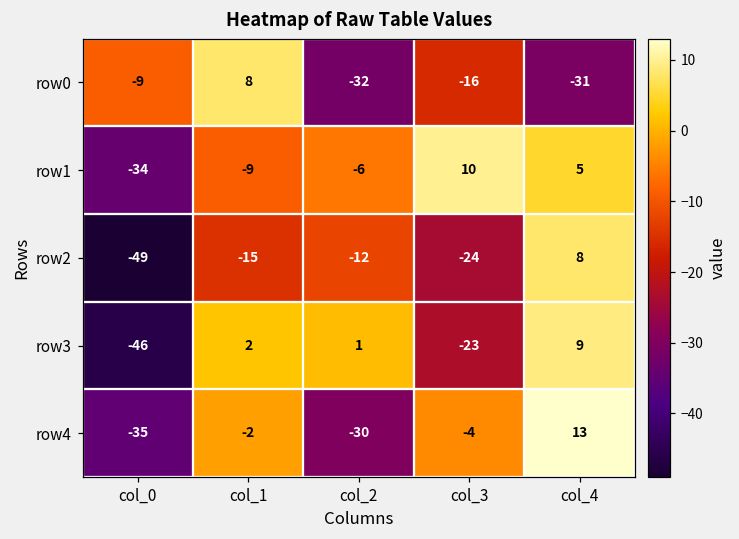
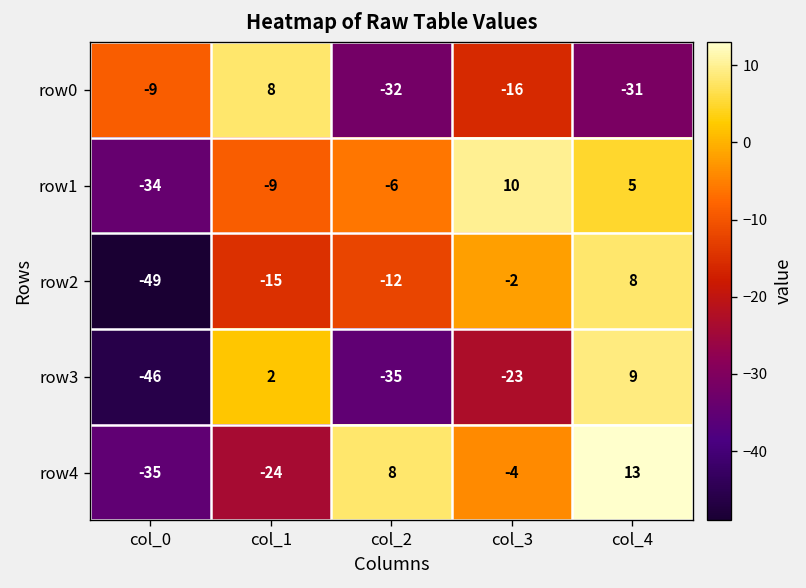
row2, col_3: -24 -> -2
row3, col_2: 1 -> -35
row4, col_1: -2 -> -24
row4, col_2: -30 -> 8
